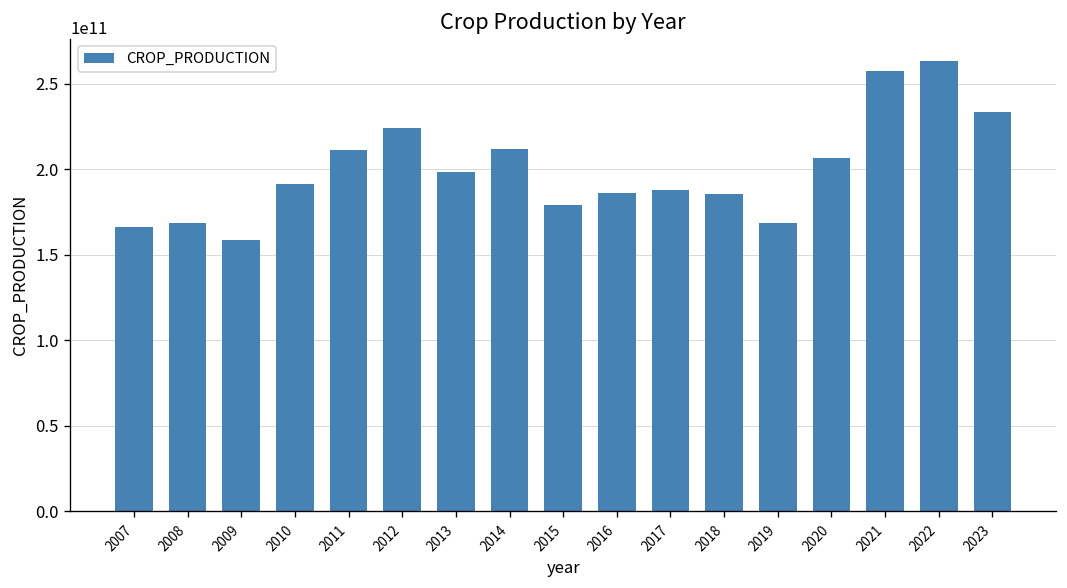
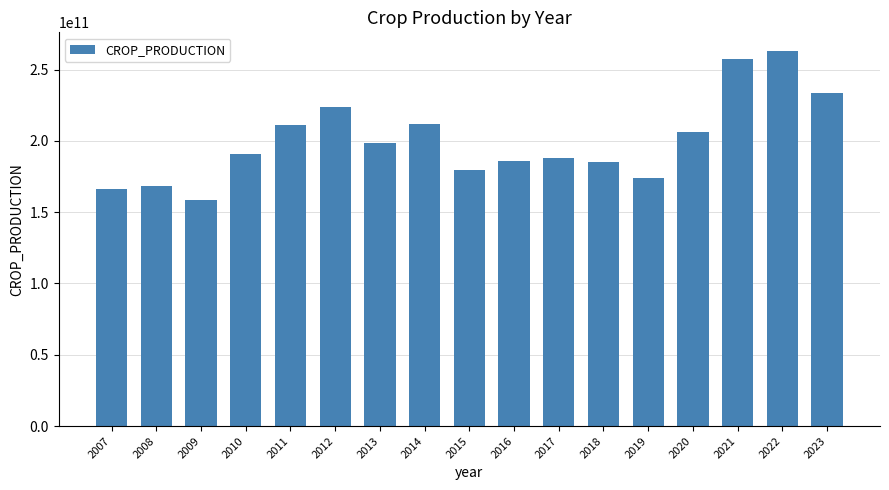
2019: 168000000000 -> 174000000000
